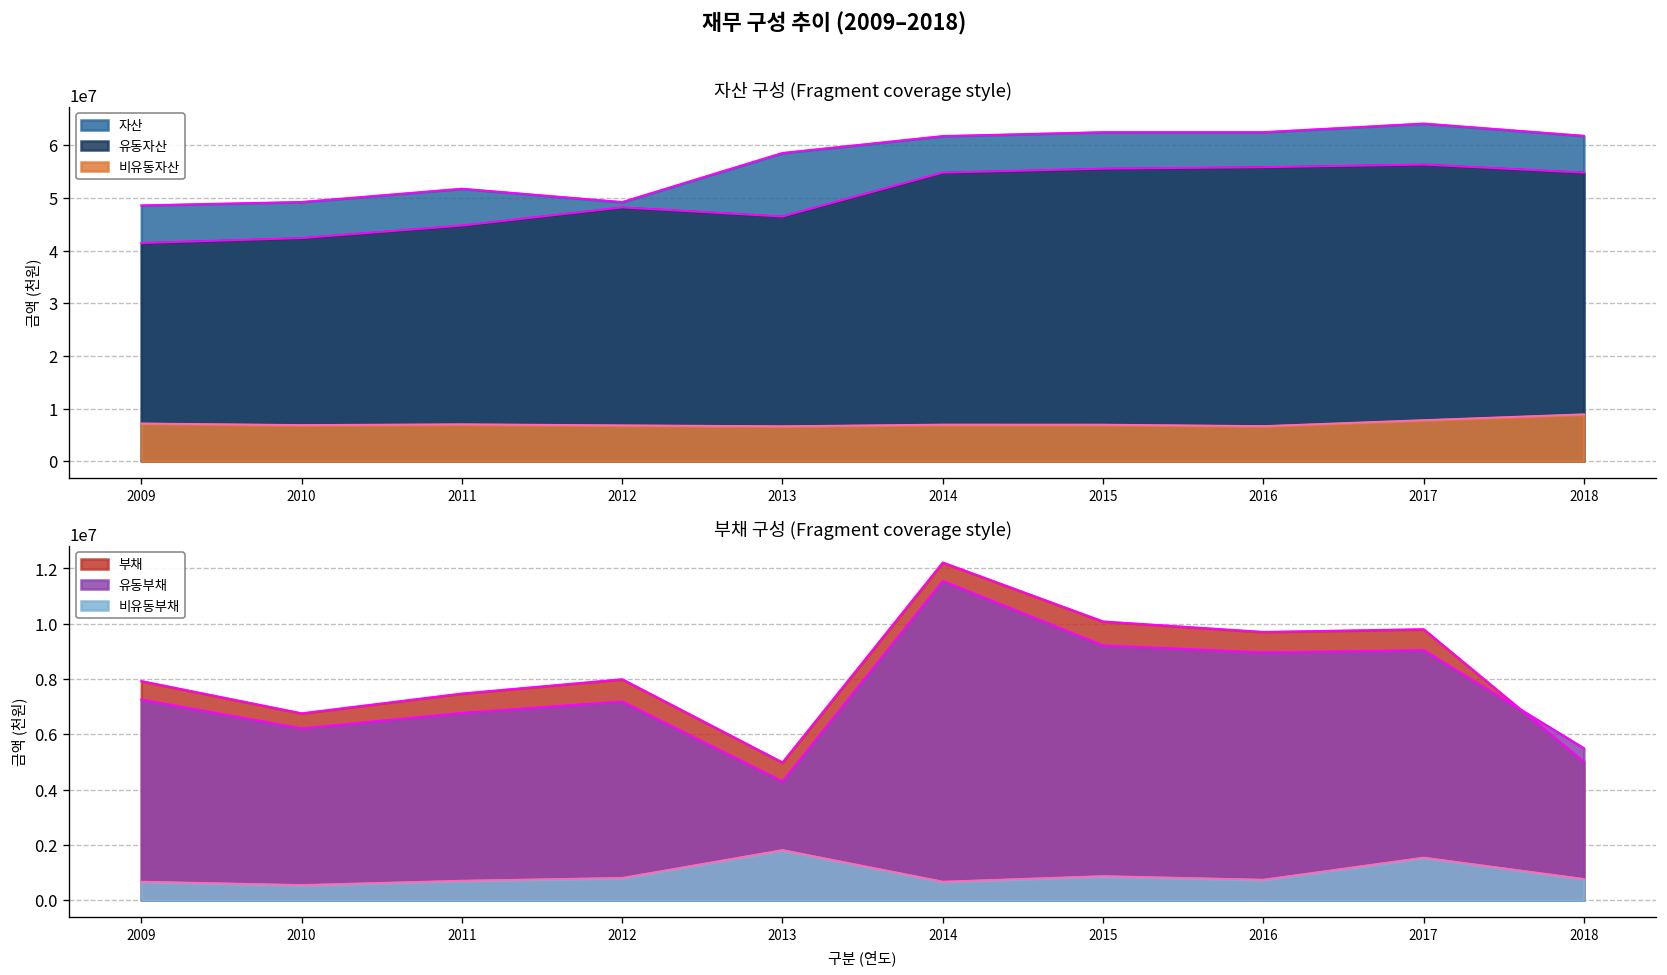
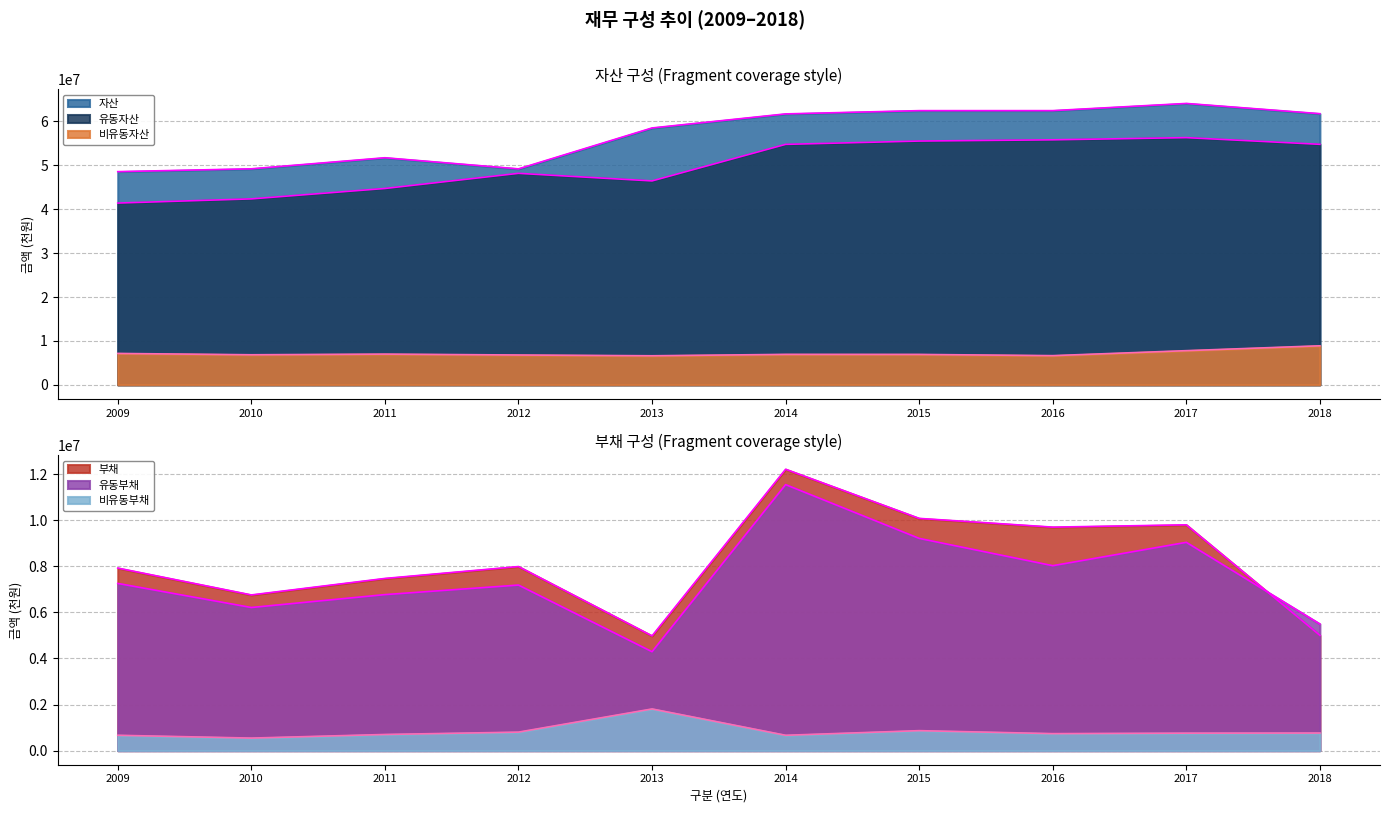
부채 구성 (Fragment coverage style), 유동부채, 2016: 9000000 -> 8000000
부채 구성 (Fragment coverage style), 비유동부채, 2017: 1500000 -> 800000
